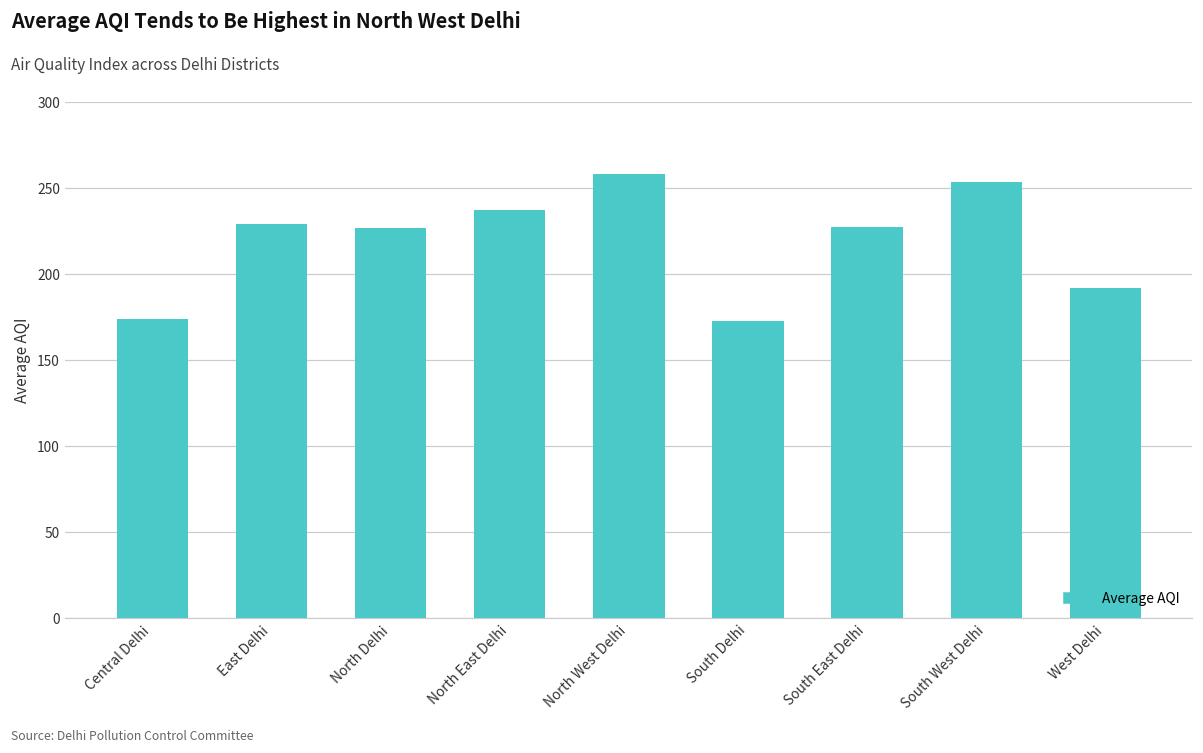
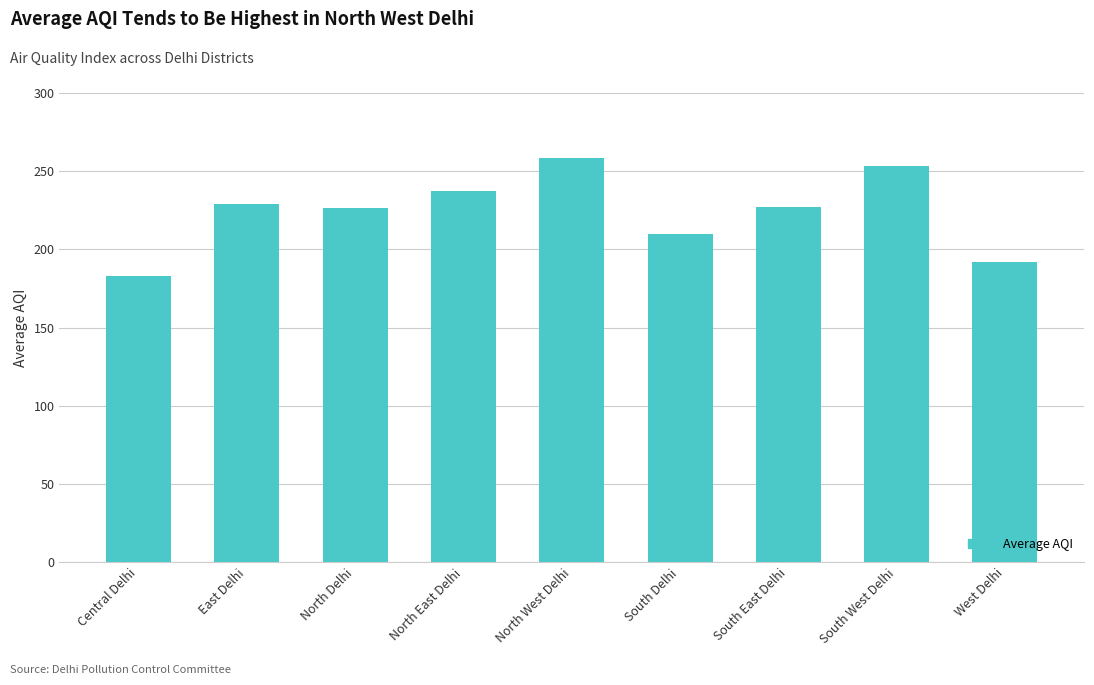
Central Delhi: 174 -> 183
South Delhi: 173 -> 210
